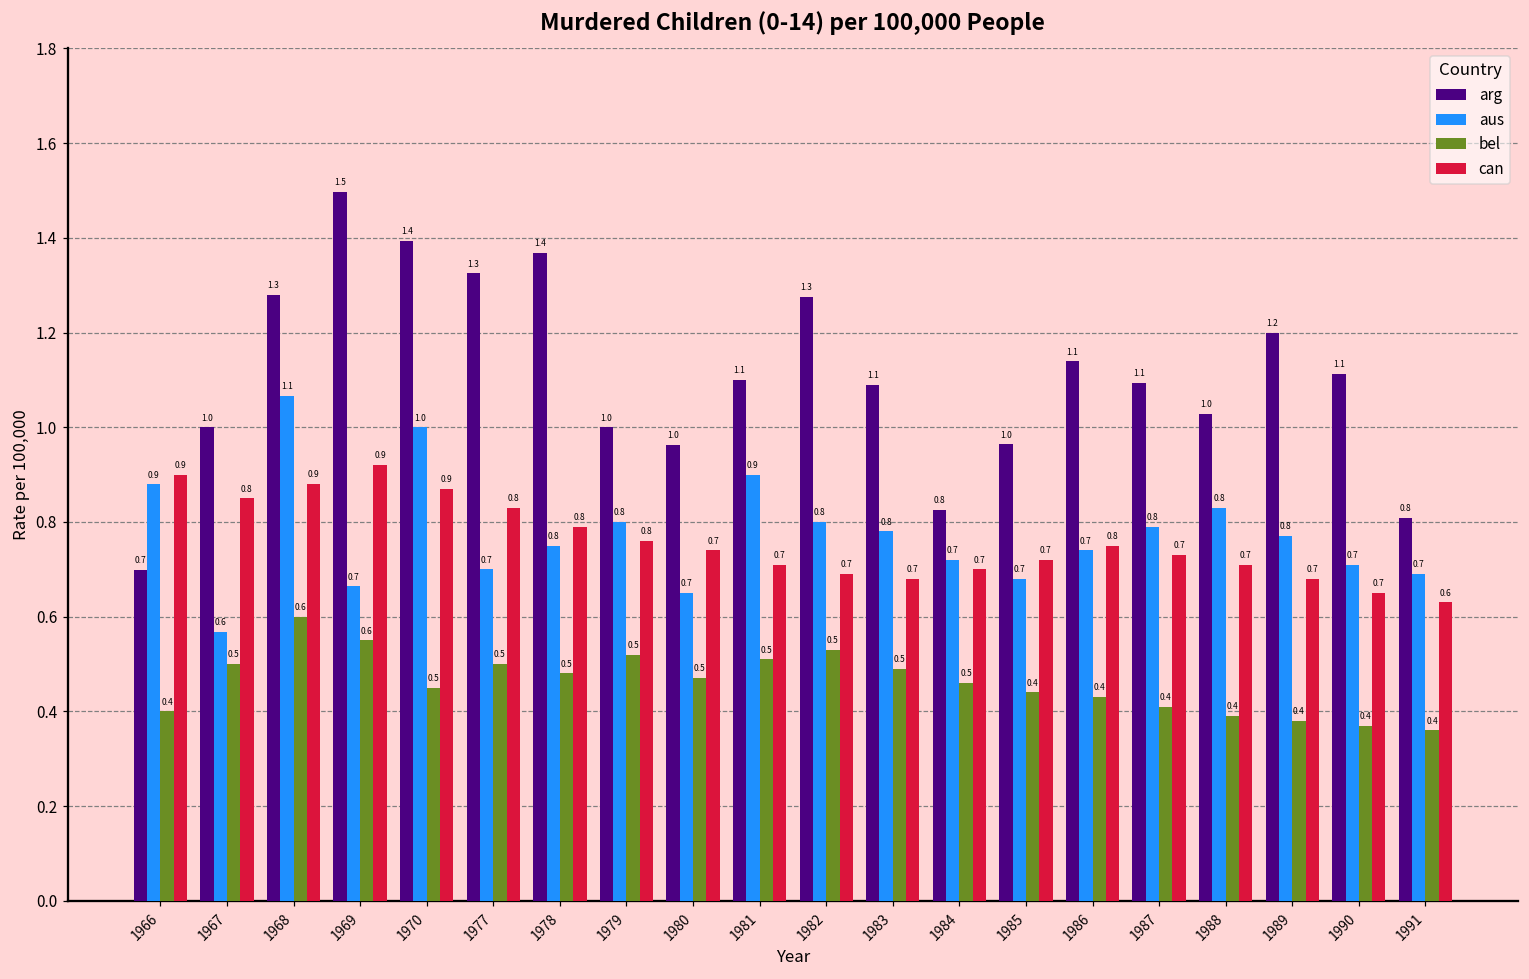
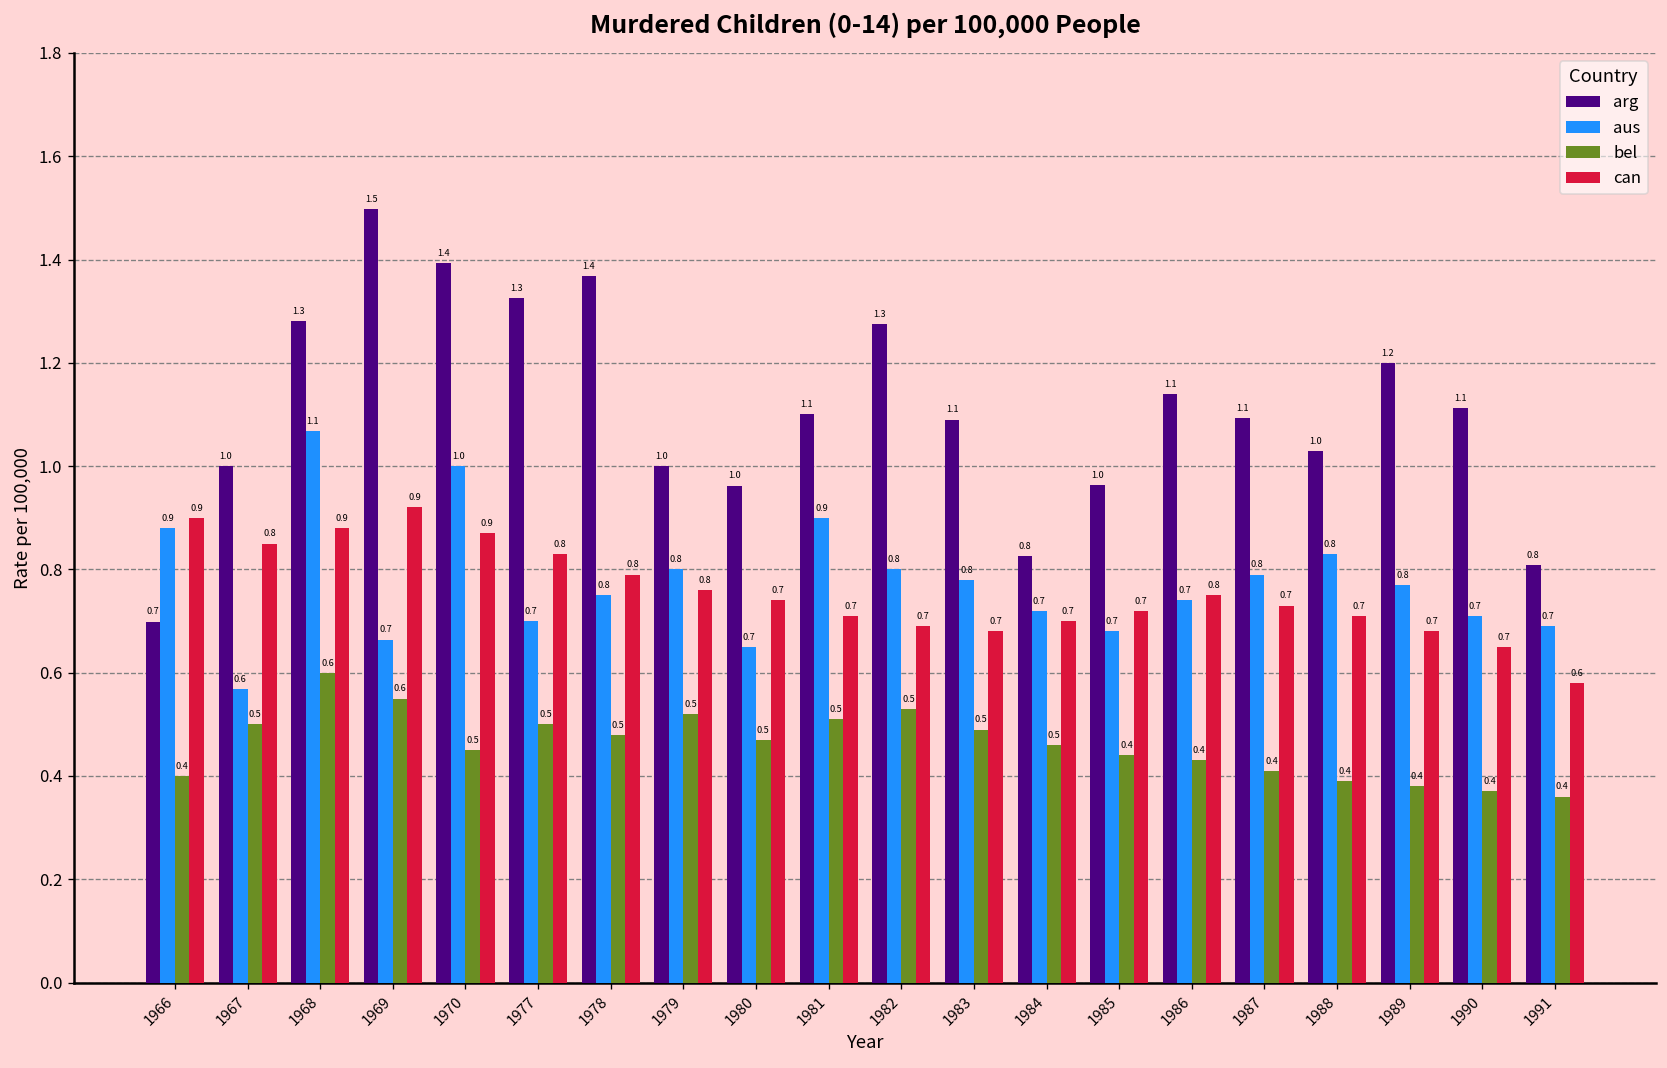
can, 1991: 0.63 -> 0.58
